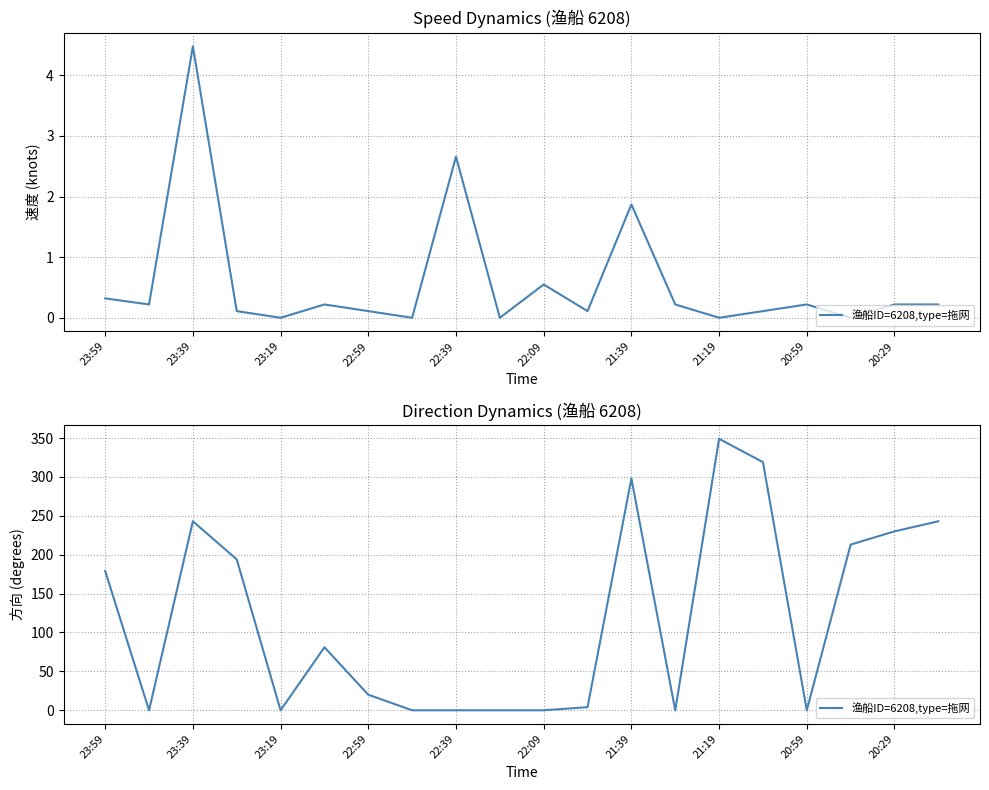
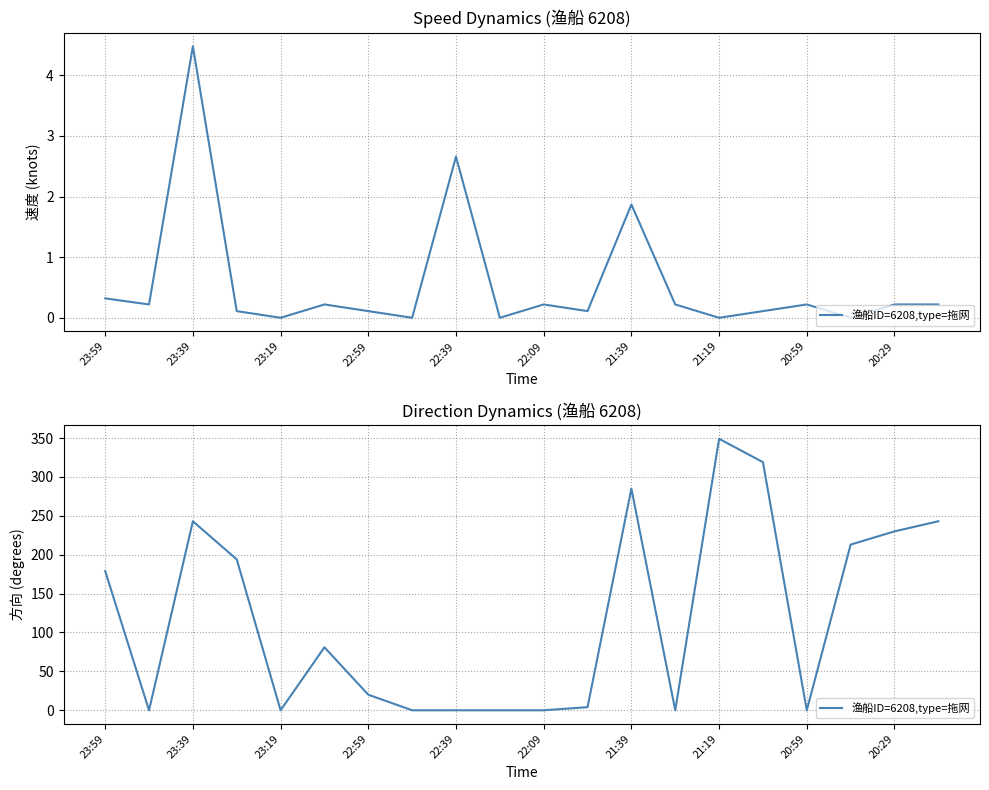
Speed Dynamics (渔船 6208), 22:09: 0.6 -> 0.2
Direction Dynamics (渔船 6208), 21:39: 300 -> 290
